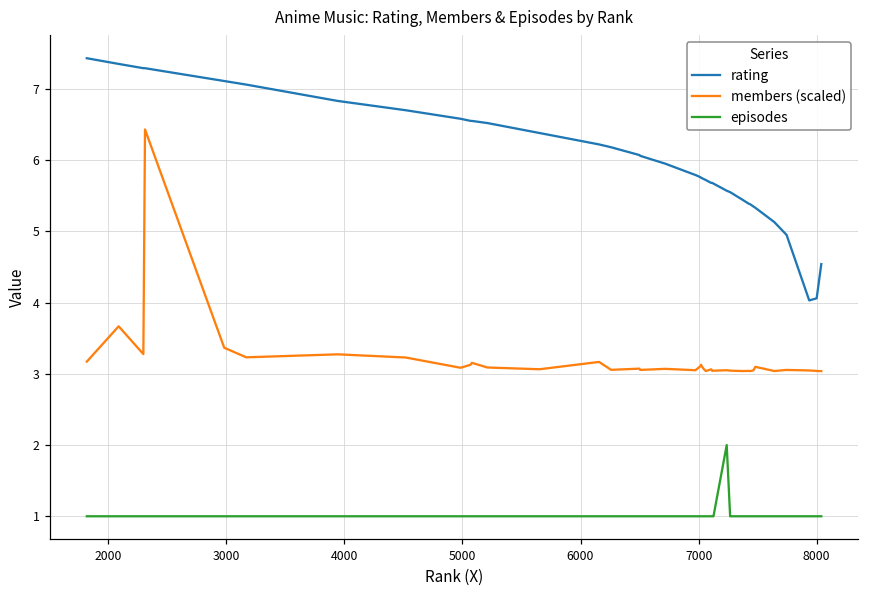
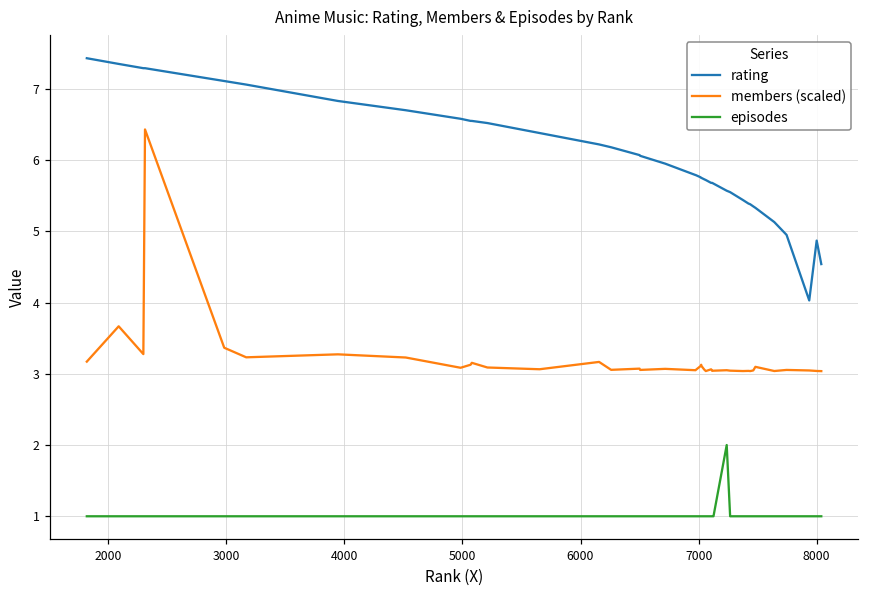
rating, 8000: 4.1 -> 4.9
